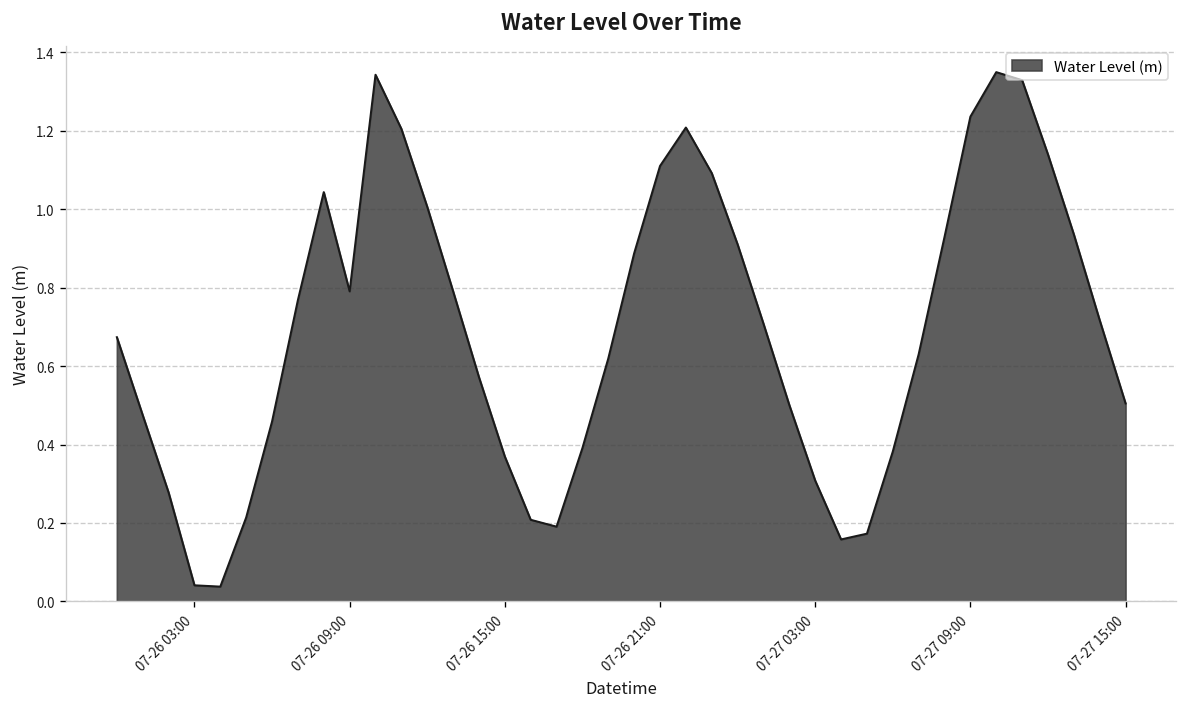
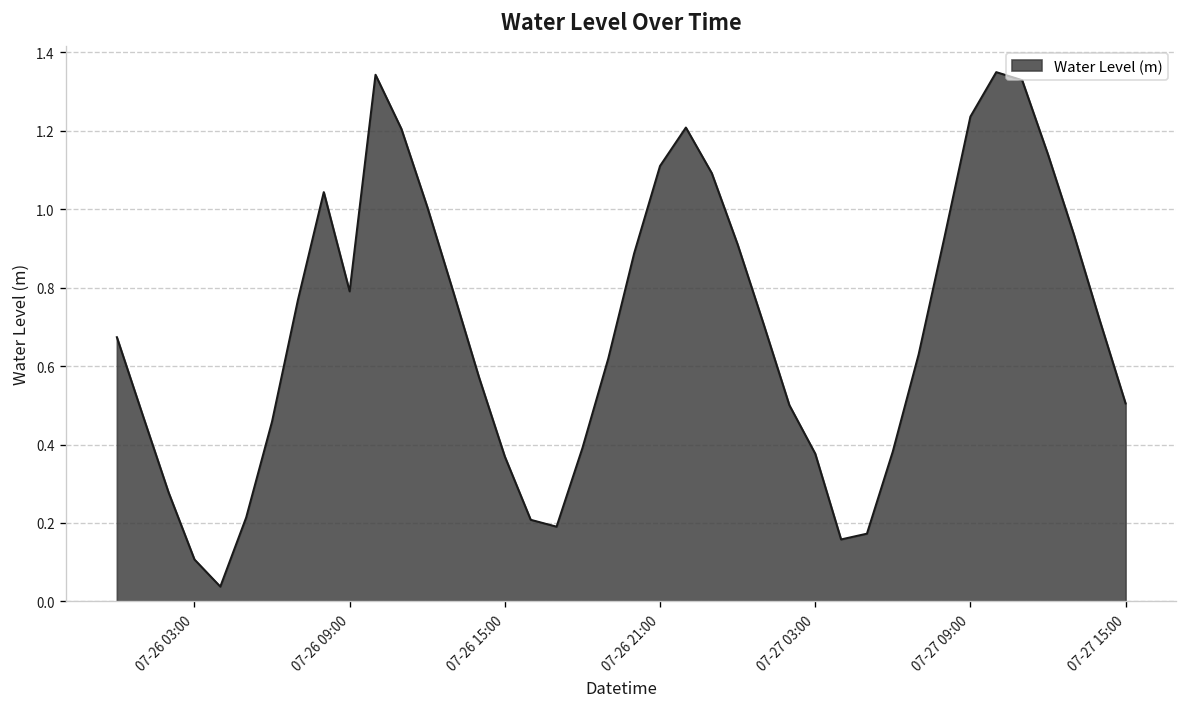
07-26 03:00: 0.04 -> 0.11
07-27 03:00: 0.31 -> 0.38
